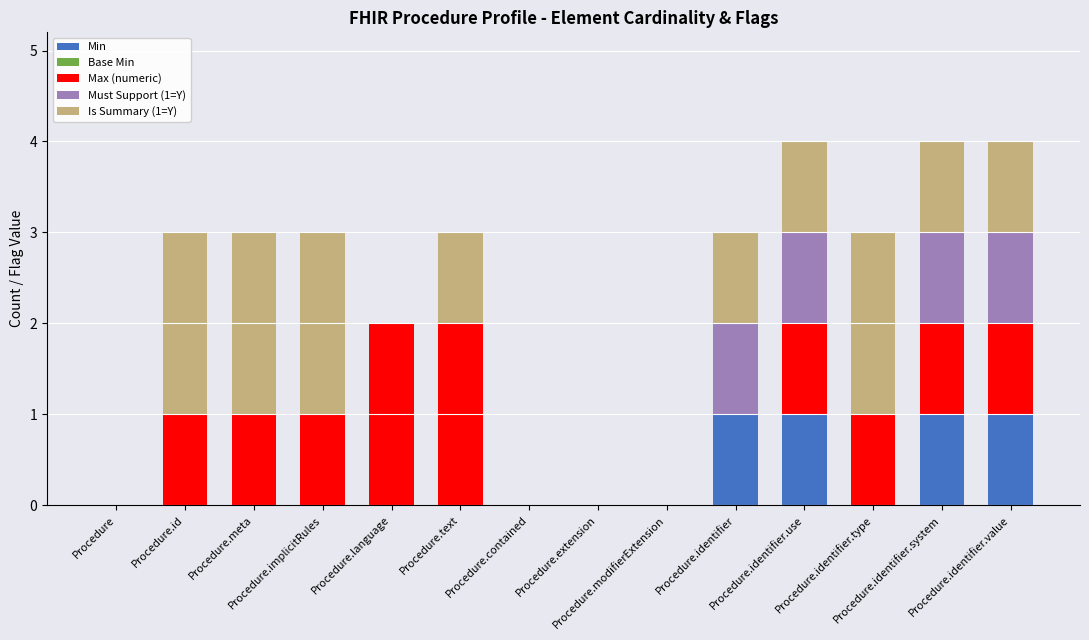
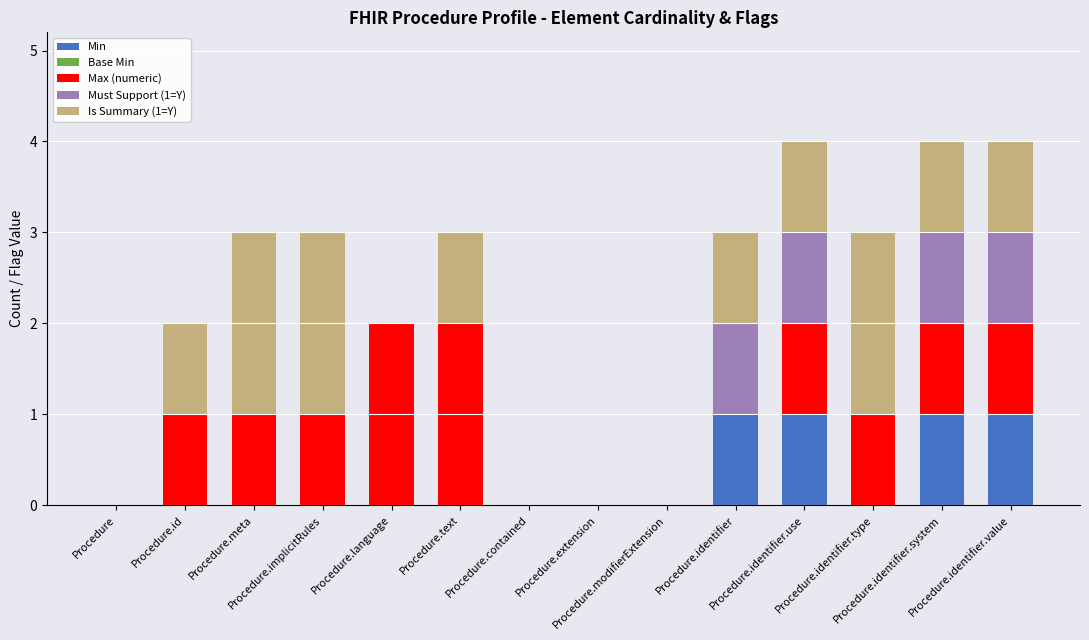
Is Summary (1=Y), Procedure.id: 2 -> 1
